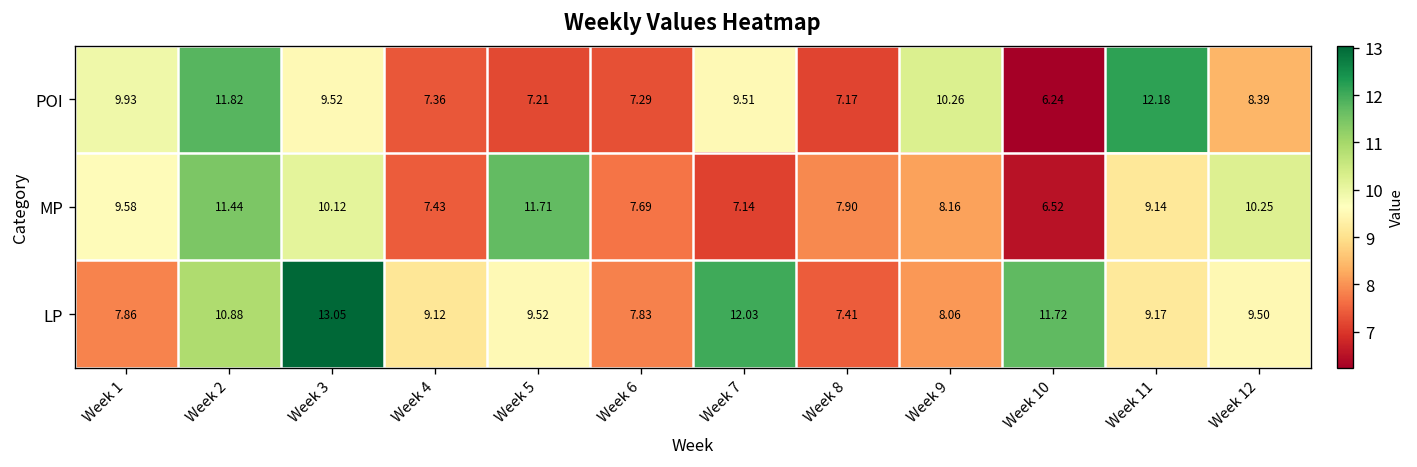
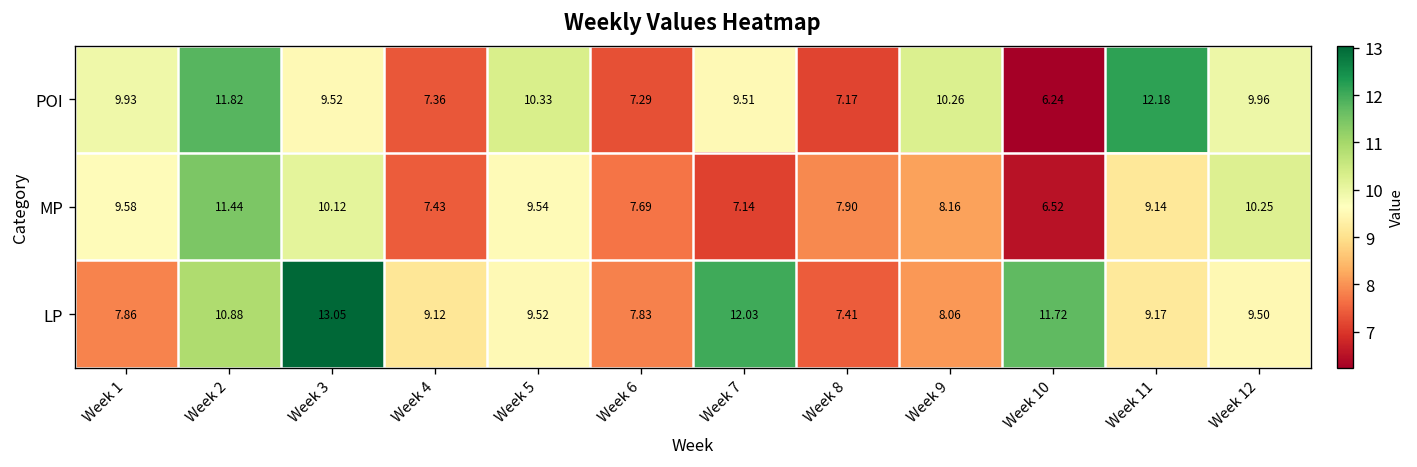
POI, Week 5: 7.21 -> 10.33
POI, Week 12: 8.39 -> 9.96
MP, Week 5: 11.71 -> 9.54
